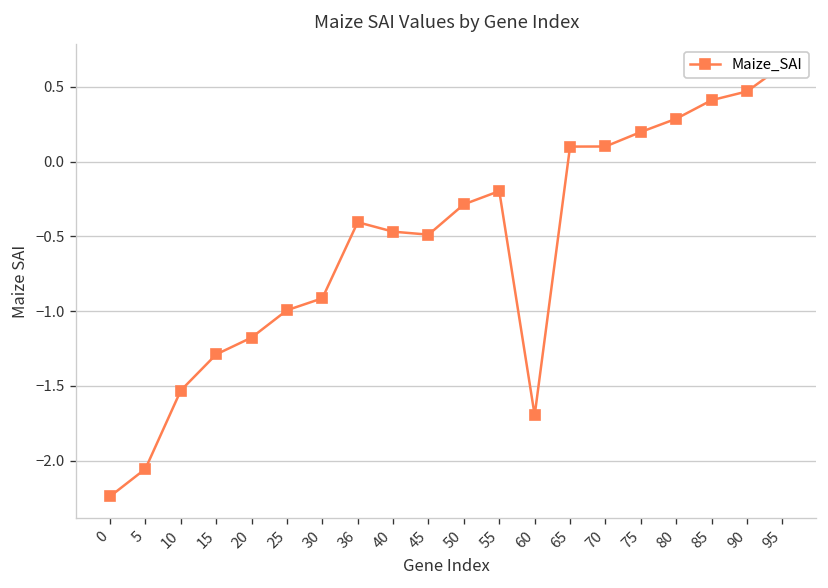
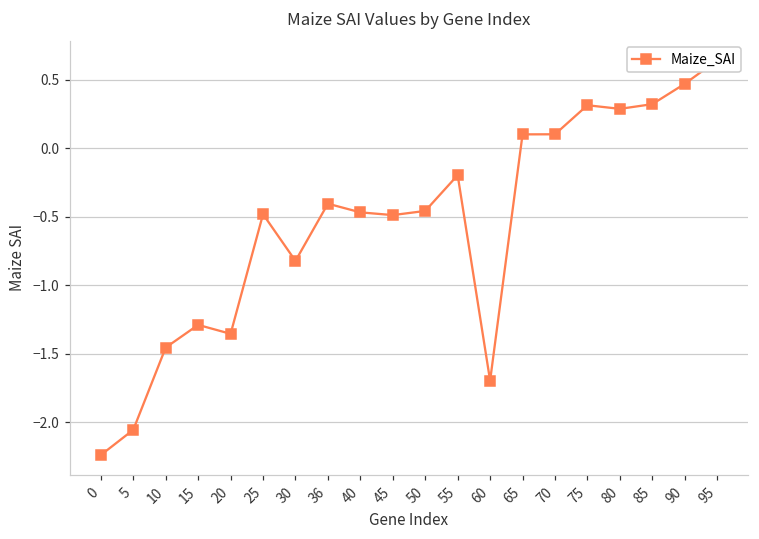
10: -1.53 -> -1.46
20: -1.18 -> -1.36
25: -0.99 -> -0.48
30: -0.91 -> -0.82
50: -0.29 -> -0.46
75: 0.20 -> 0.31
85: 0.41 -> 0.32
